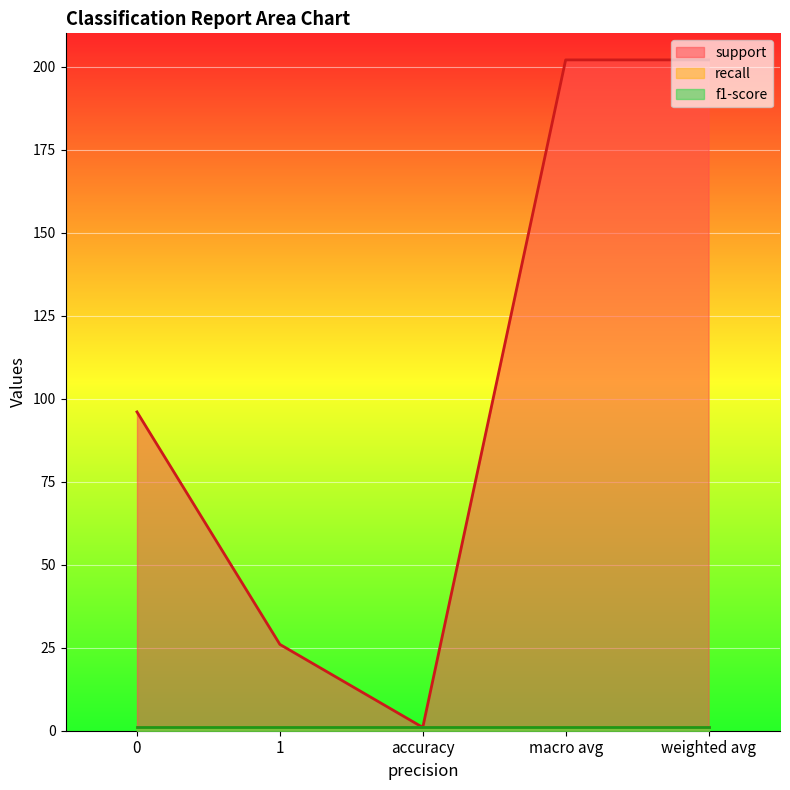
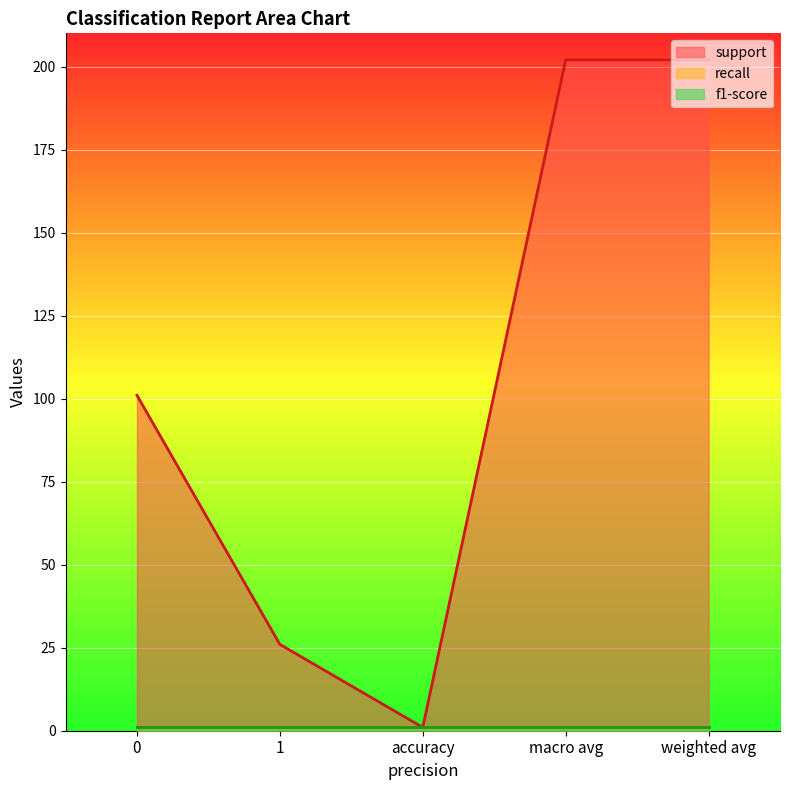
support, 0: 96 -> 101
